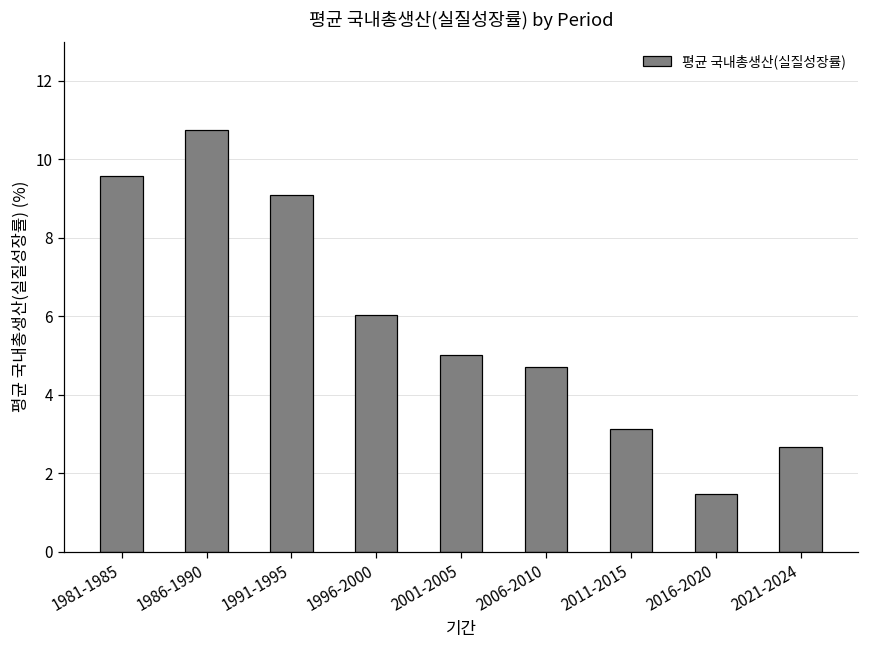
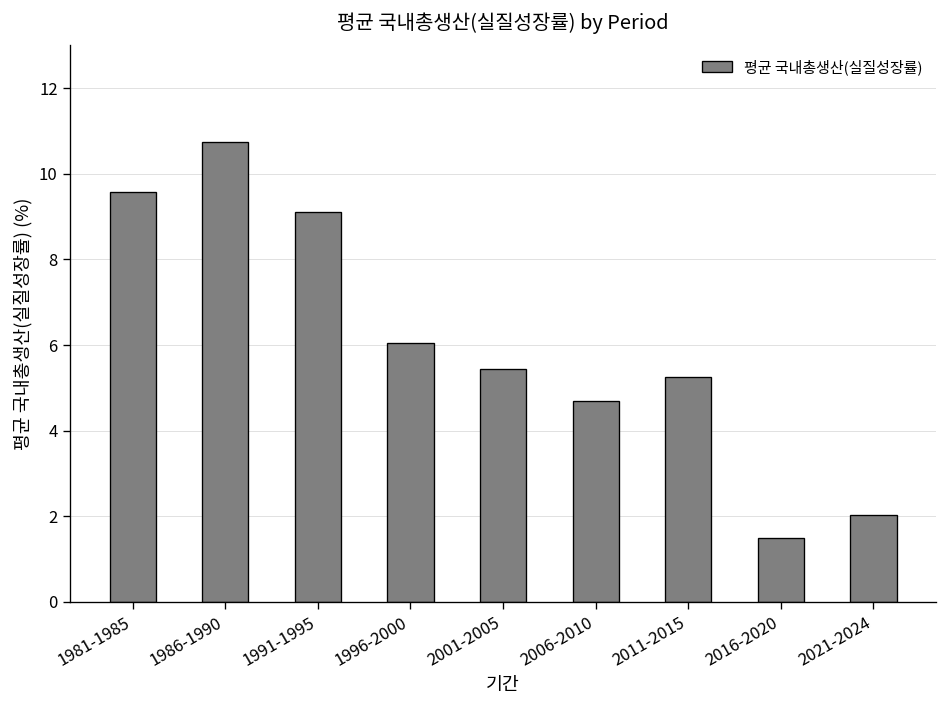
2001-2005: 5.0 -> 5.5
2011-2015: 3.1 -> 5.3
2021-2024: 2.7 -> 2.0
